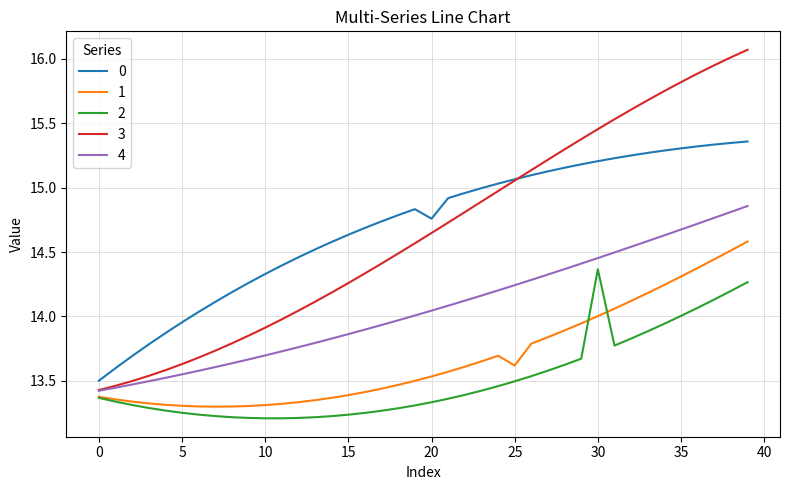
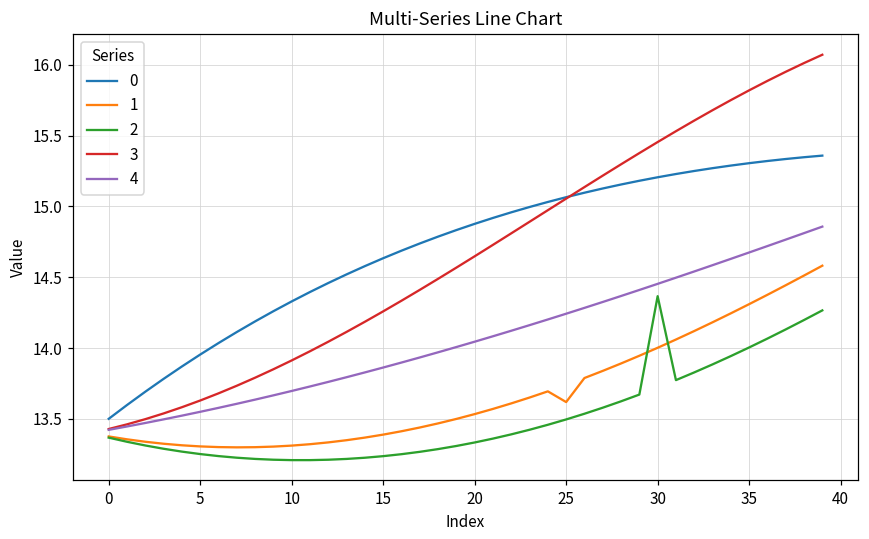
0, 20: 14.76 -> 14.88
